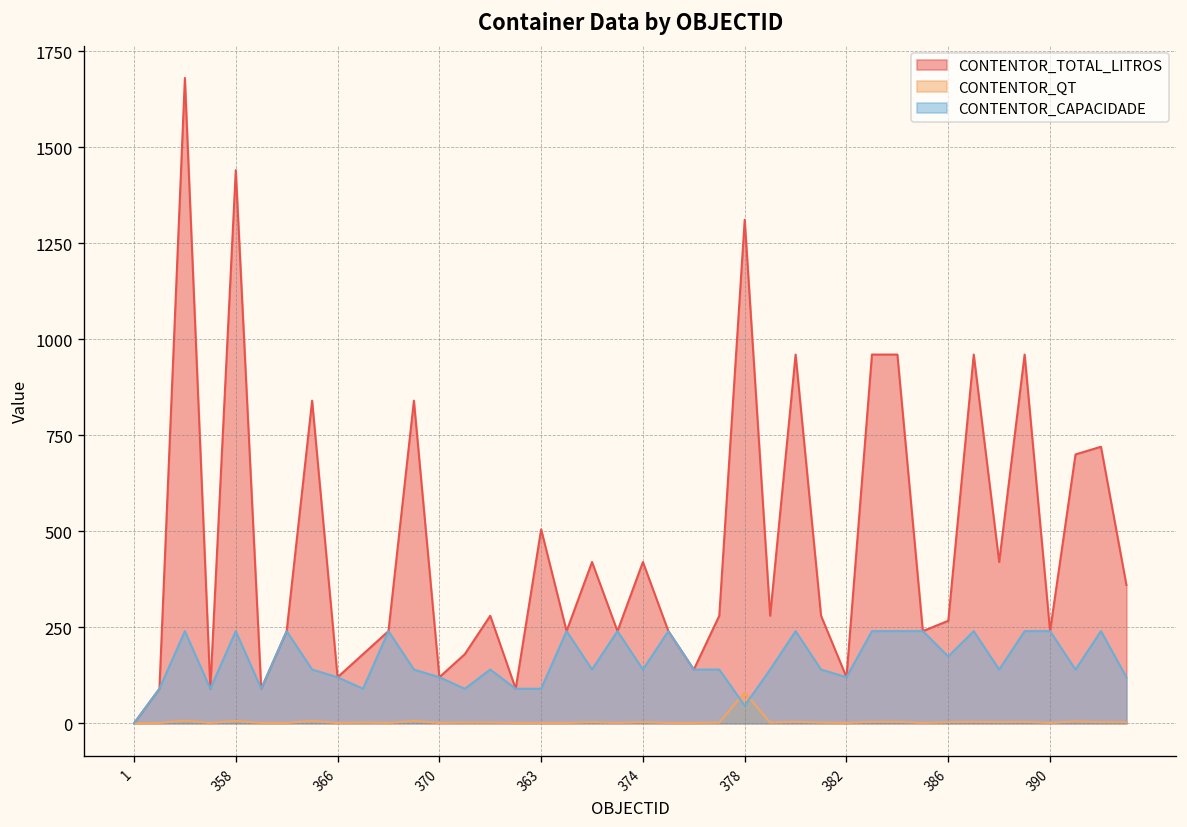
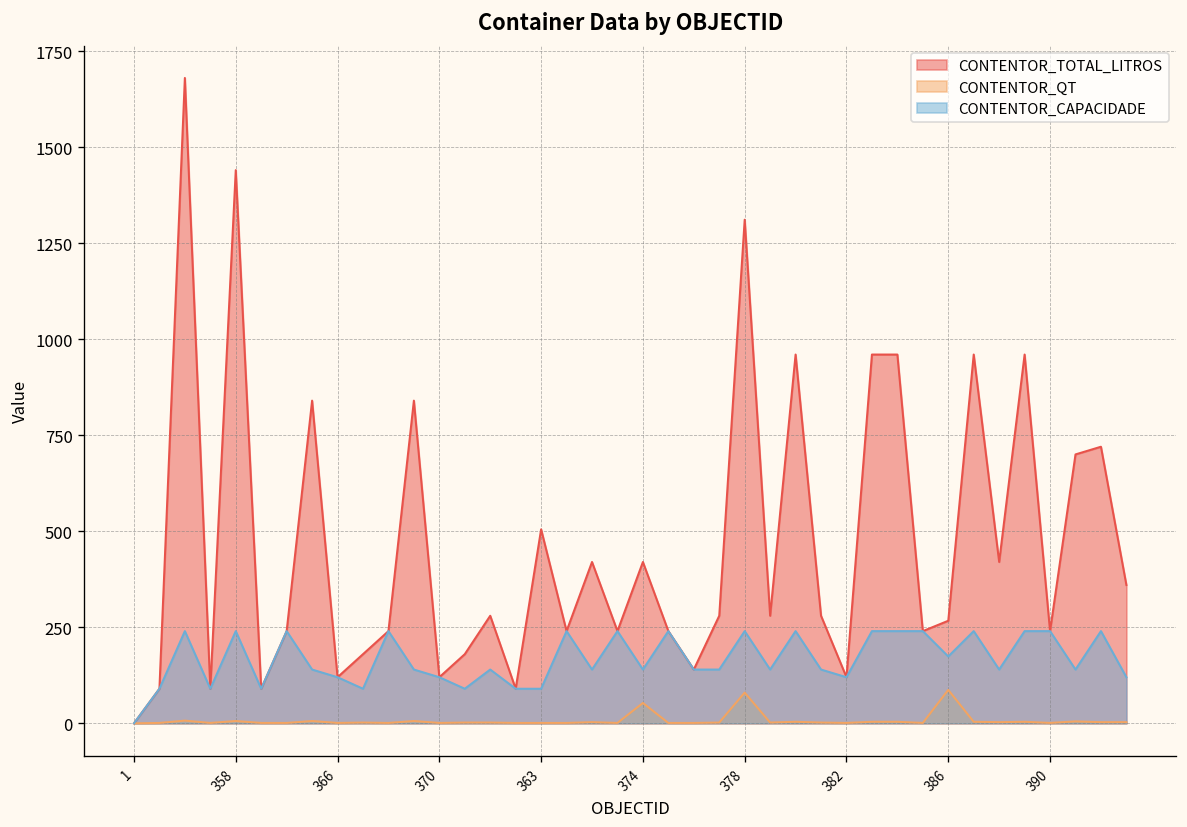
CONTENTOR_QT, 374: 0 -> 50
CONTENTOR_CAPACIDADE, 378: 50 -> 240
CONTENTOR_QT, 386: 0 -> 90
